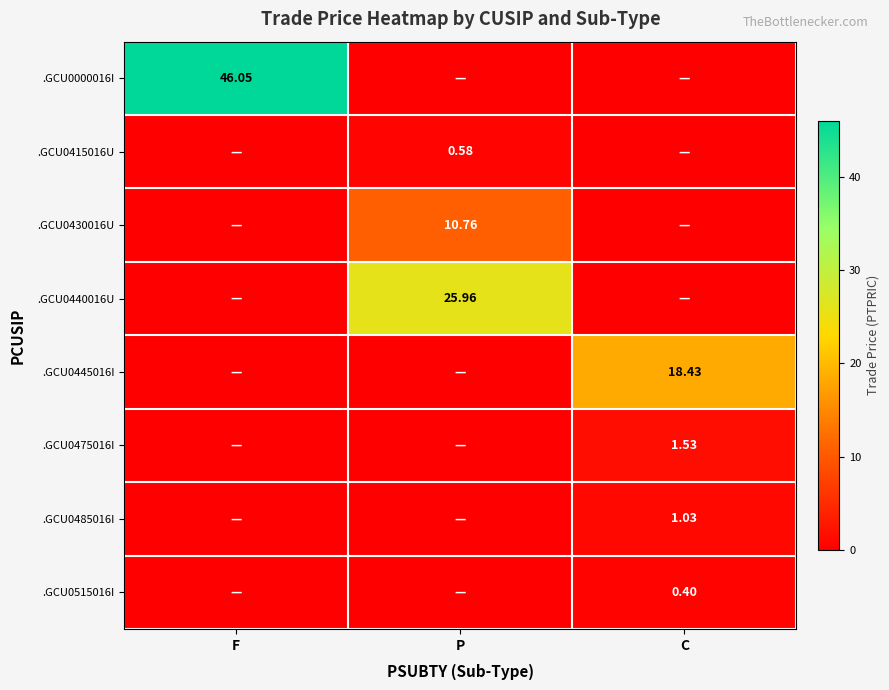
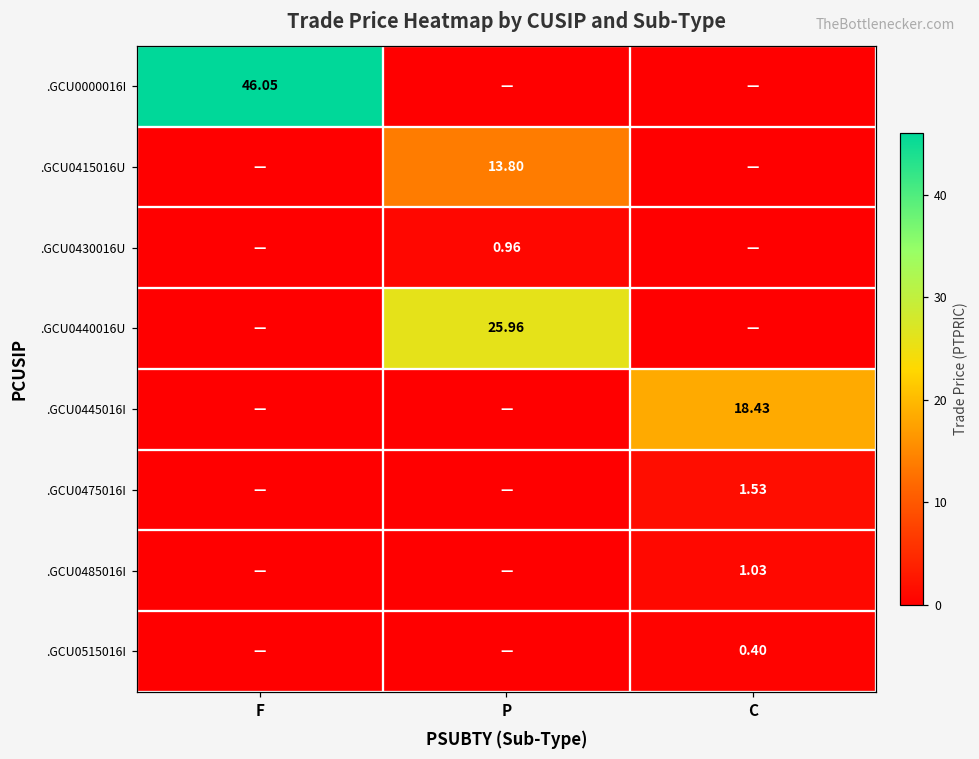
.GCU0415016U, P: 0.58 -> 13.80
.GCU0430016U, P: 10.76 -> 0.96
